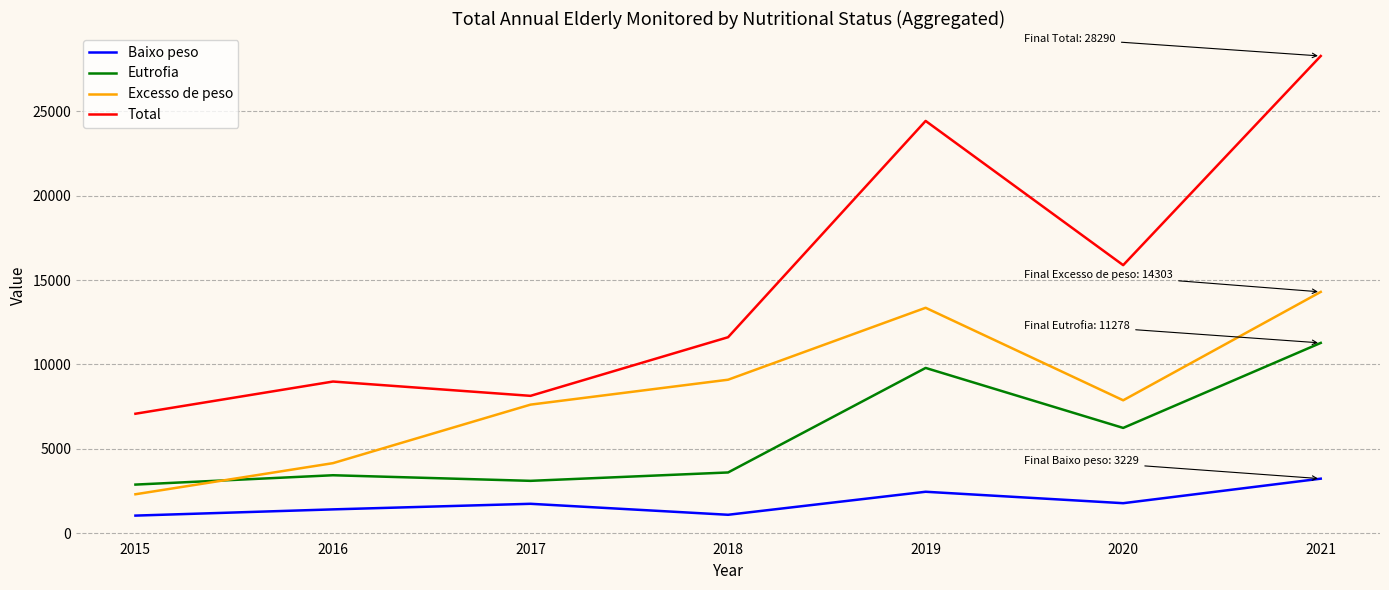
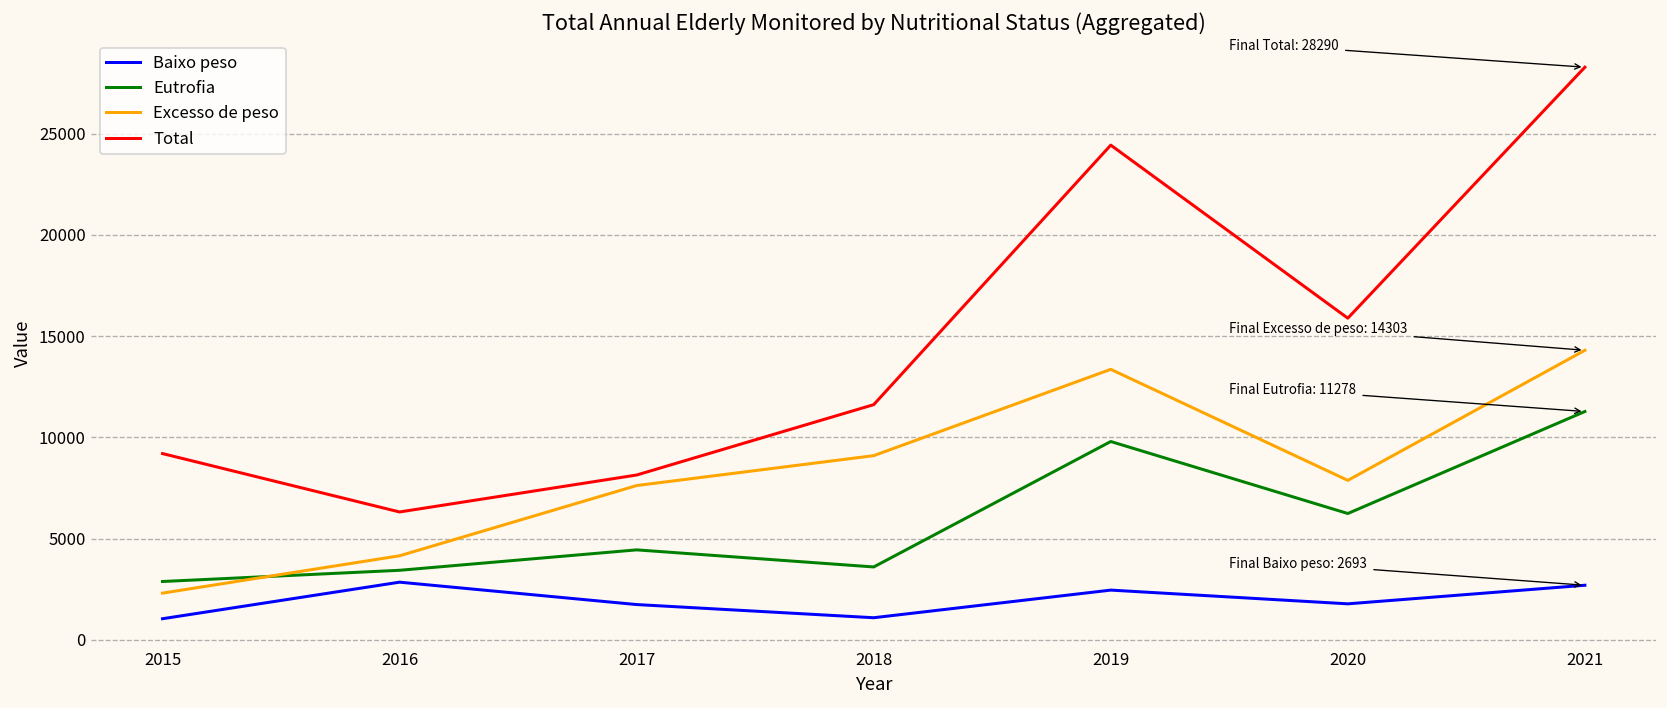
Total, 2015: 7100 -> 9200
Baixo peso, 2016: 1400 -> 2800
Total, 2016: 9000 -> 6300
Eutrofia, 2017: 3100 -> 4400
Baixo peso, 2021: 3229 -> 2693
